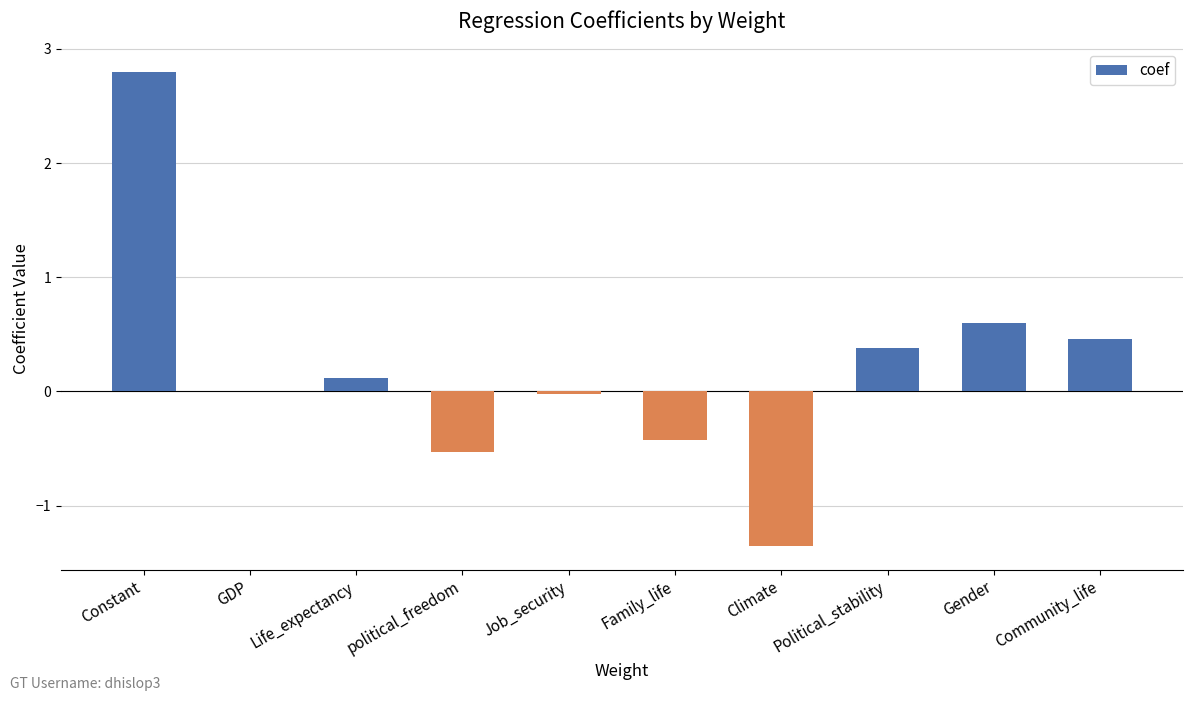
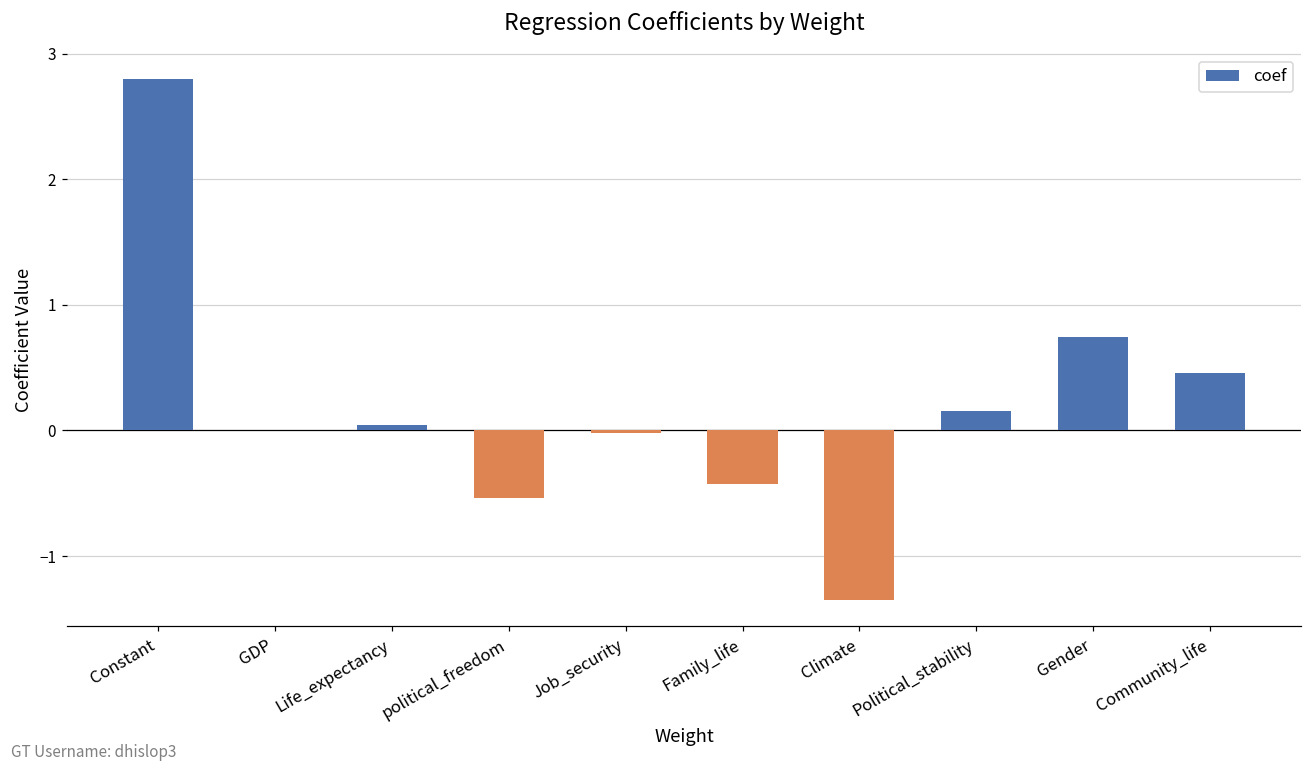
Life_expectancy: 0.12 -> 0.04
Political_stability: 0.38 -> 0.15
Gender: 0.60 -> 0.74
